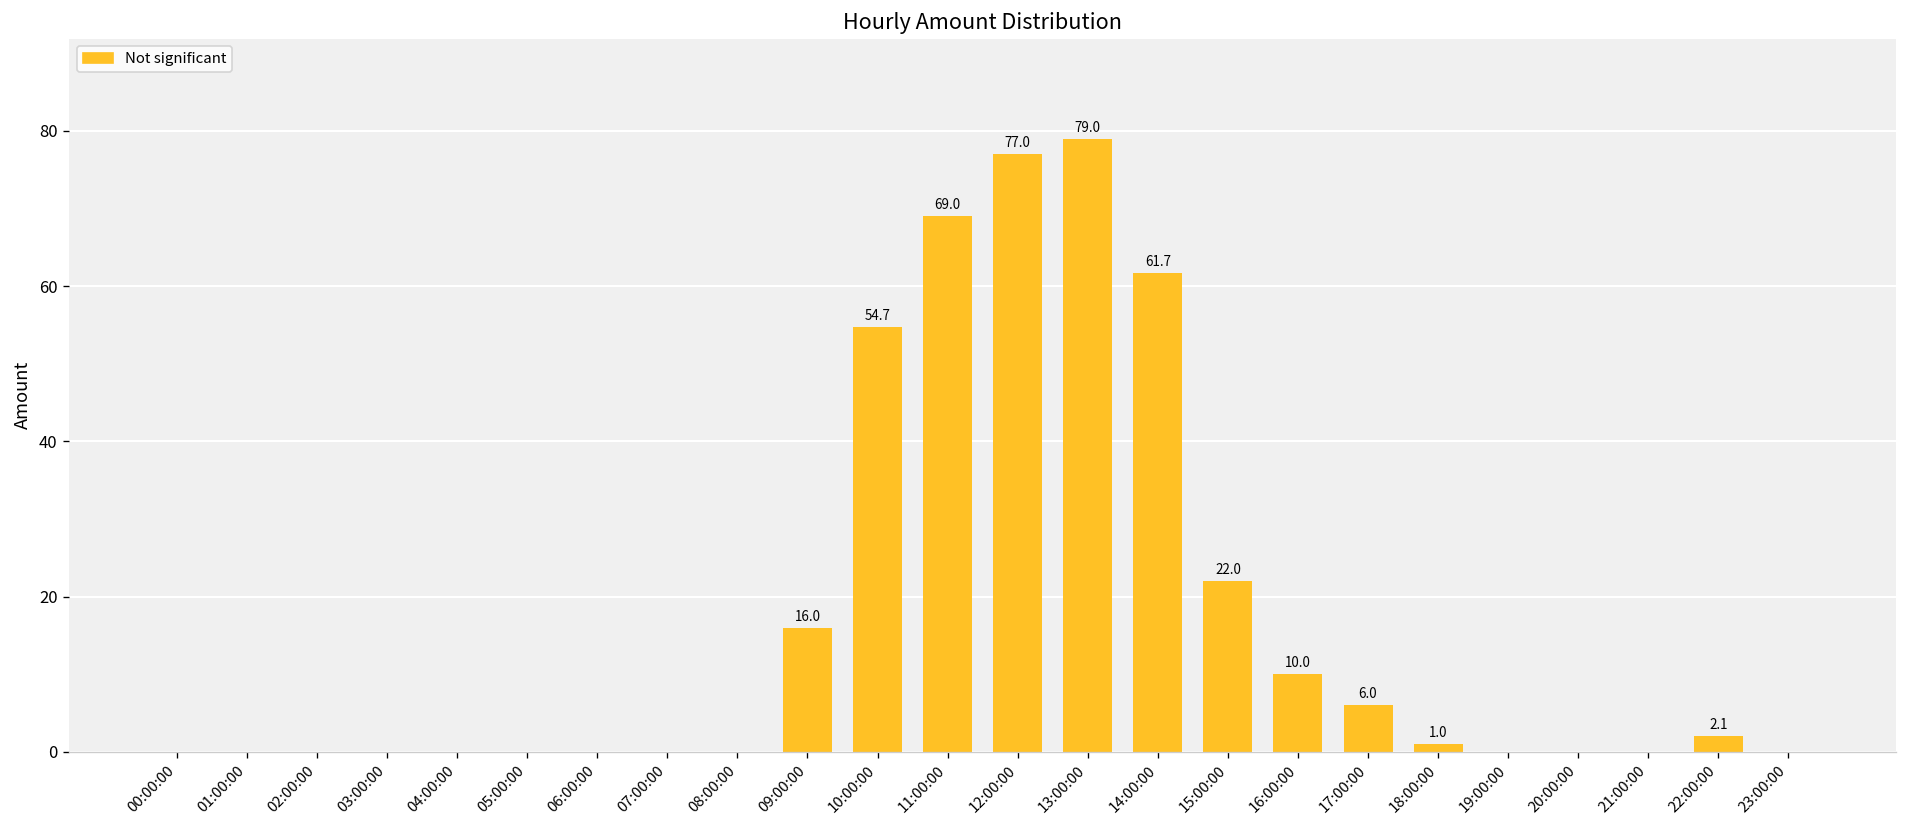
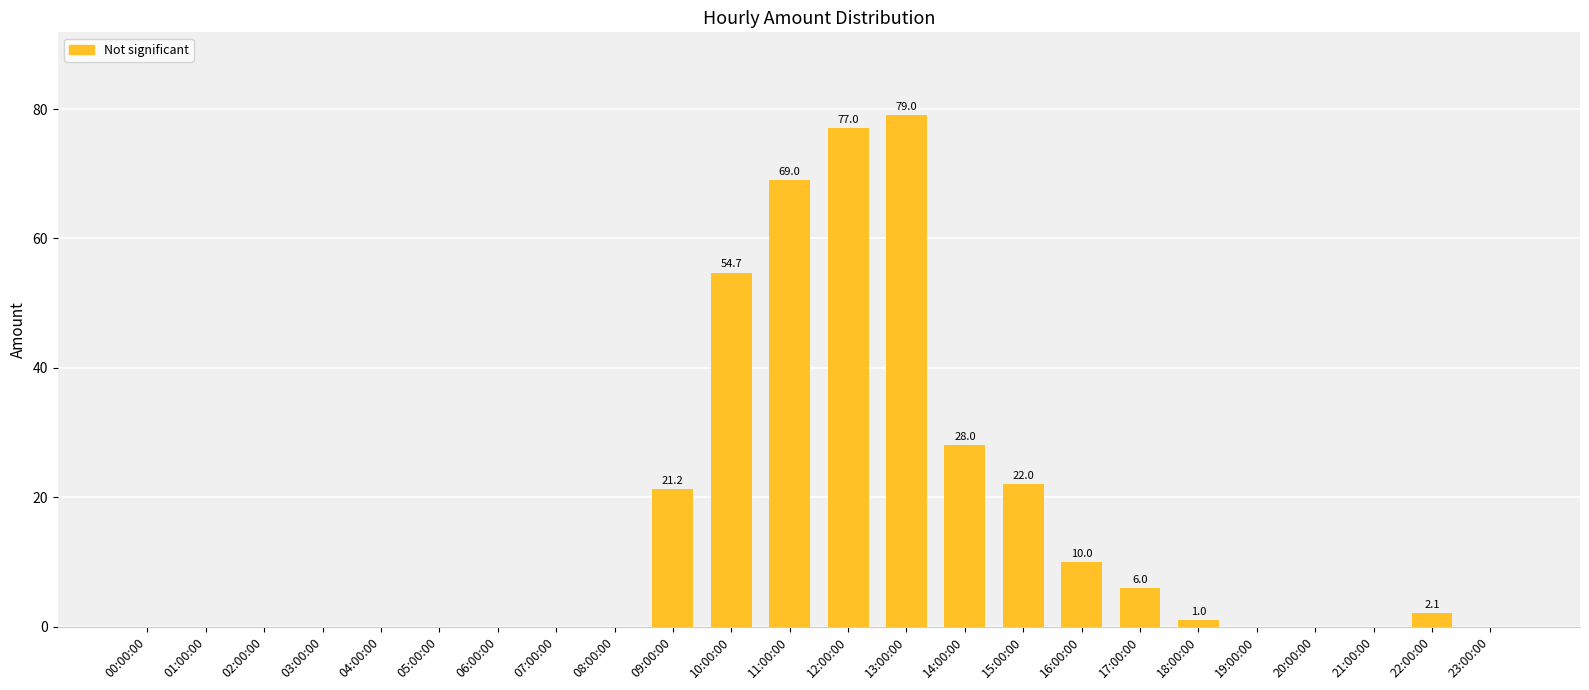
09:00:00: 16.0 -> 21.2
14:00:00: 61.7 -> 28.0
